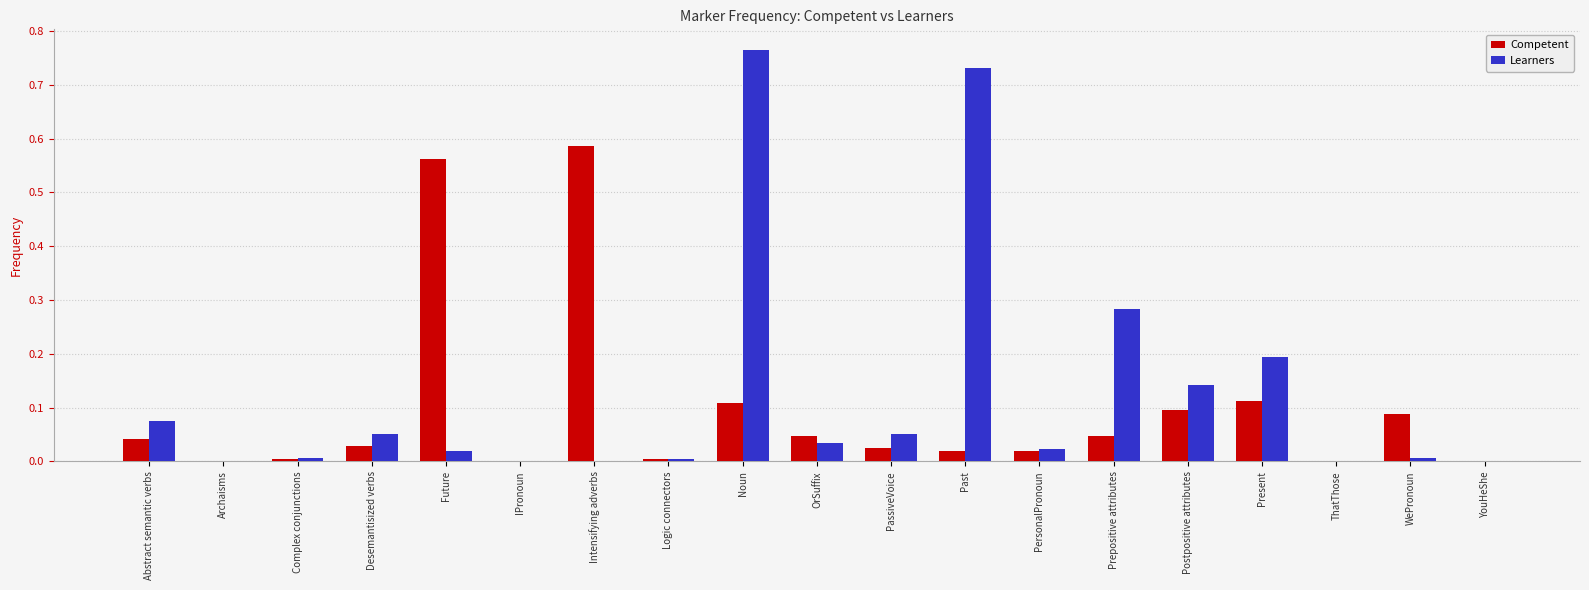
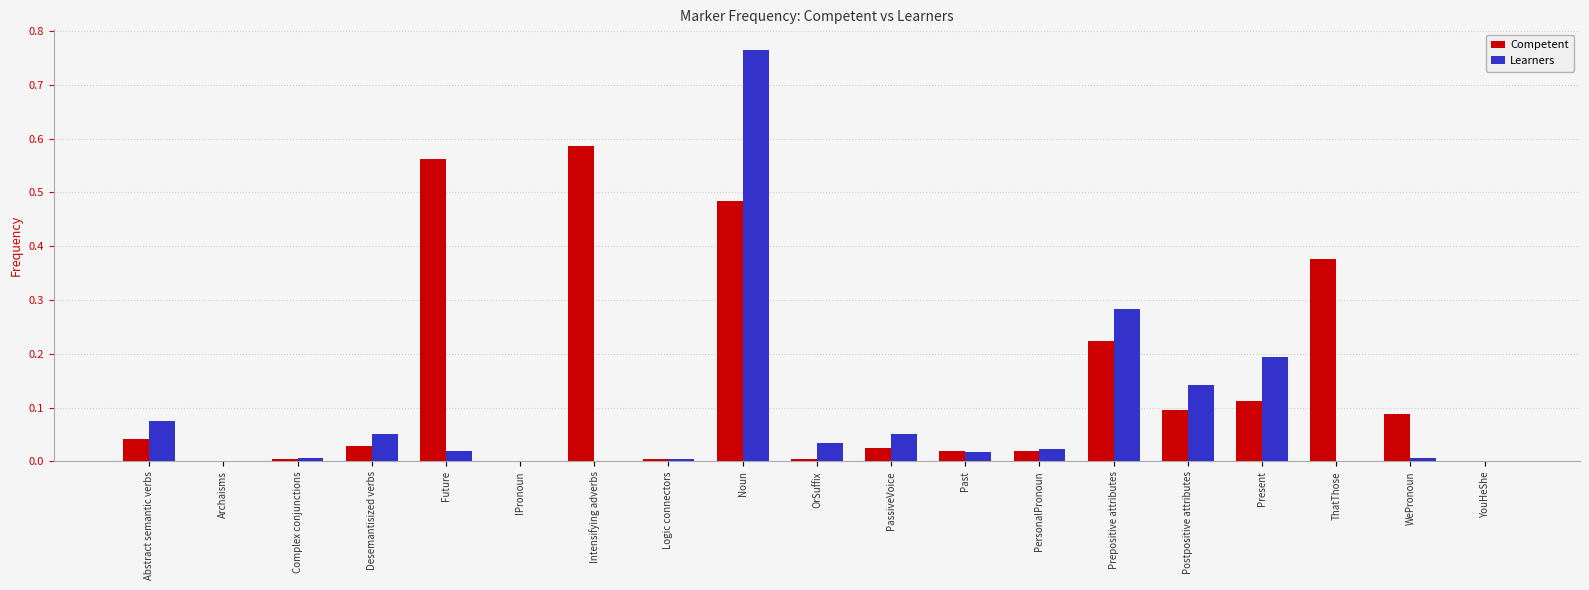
Competent, Noun: 0.11 -> 0.48
Competent, OrSuffix: 0.05 -> 0.00
Learners, Past: 0.73 -> 0.02
Competent, Prepositive attributes: 0.05 -> 0.22
Competent, ThatThose: 0.00 -> 0.38
